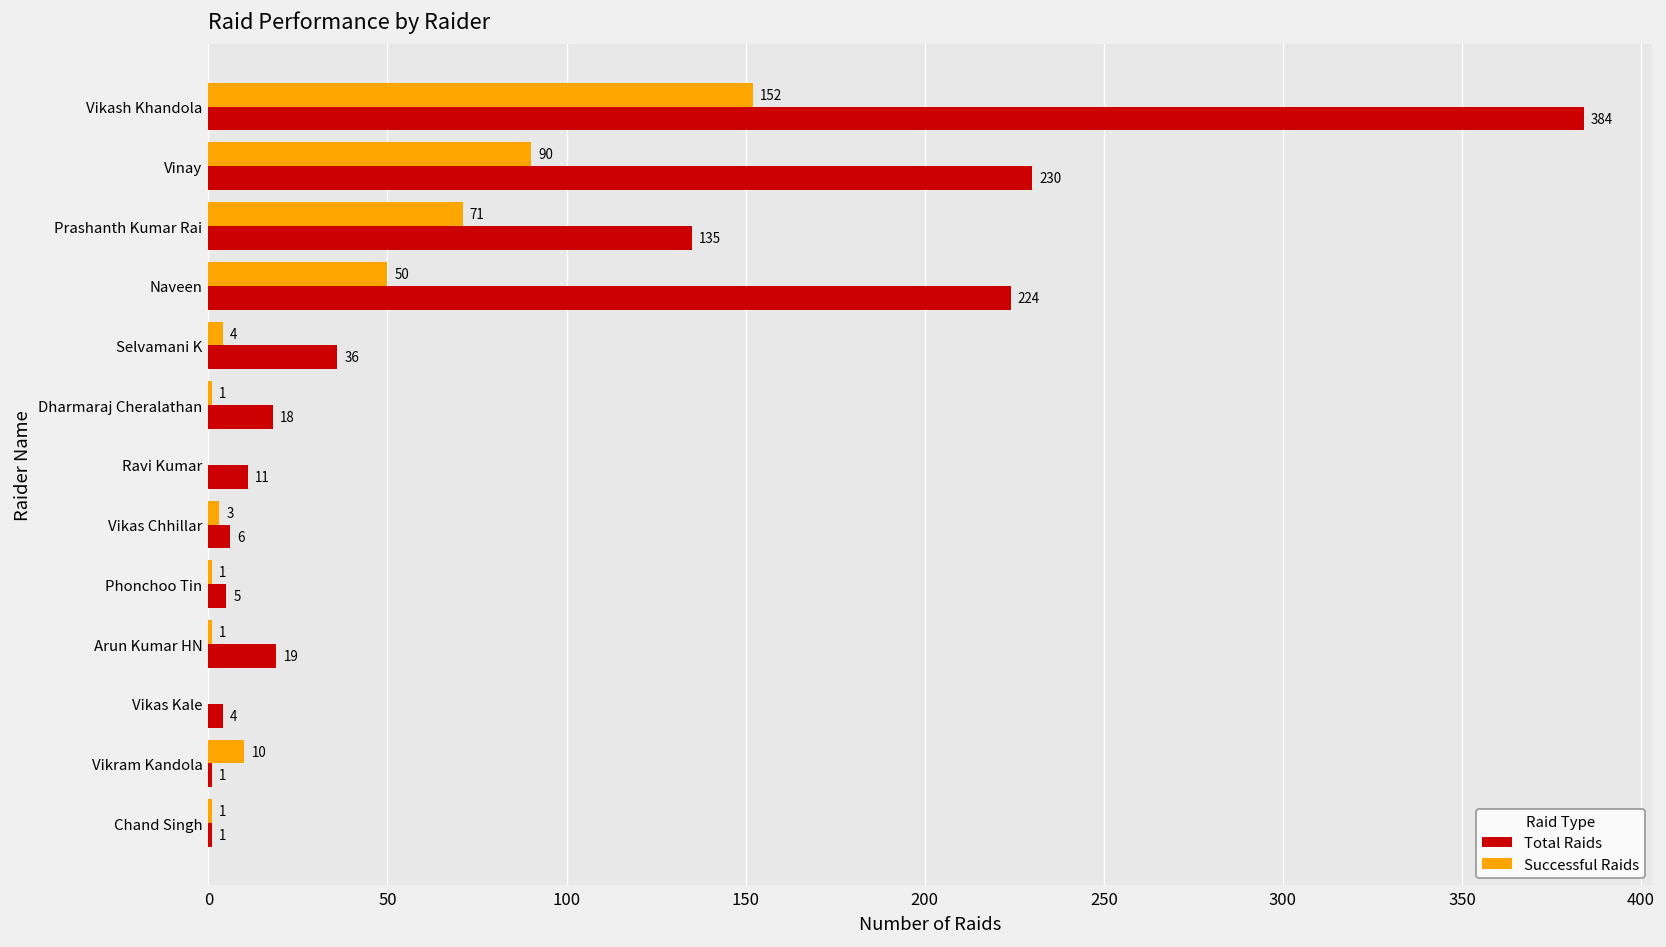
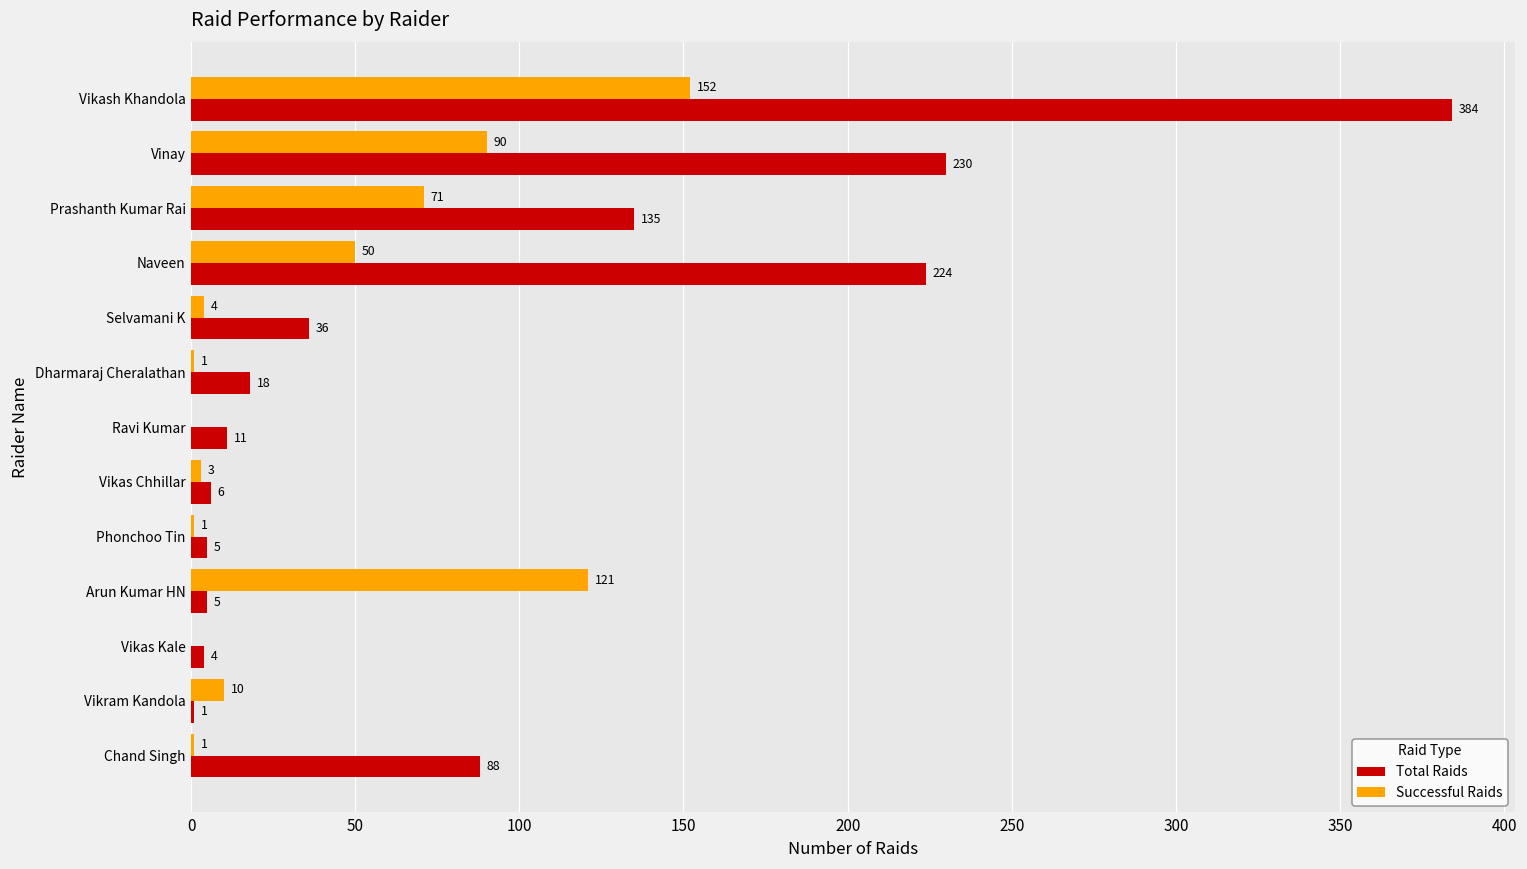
Successful Raids, Arun Kumar HN: 1 -> 121
Total Raids, Arun Kumar HN: 19 -> 5
Total Raids, Chand Singh: 1 -> 88
